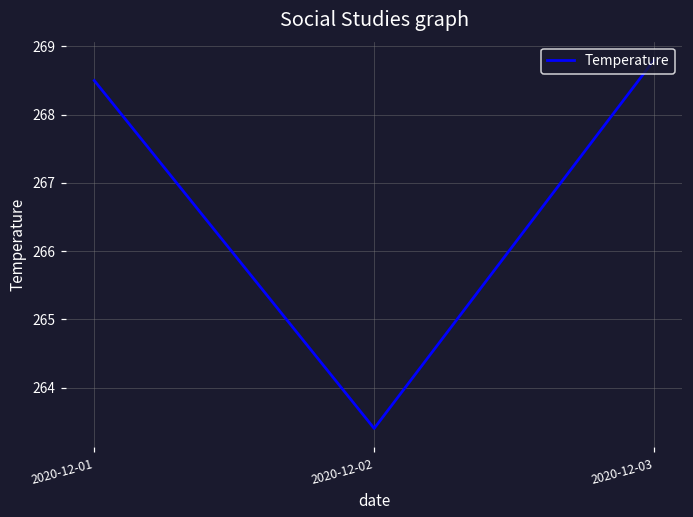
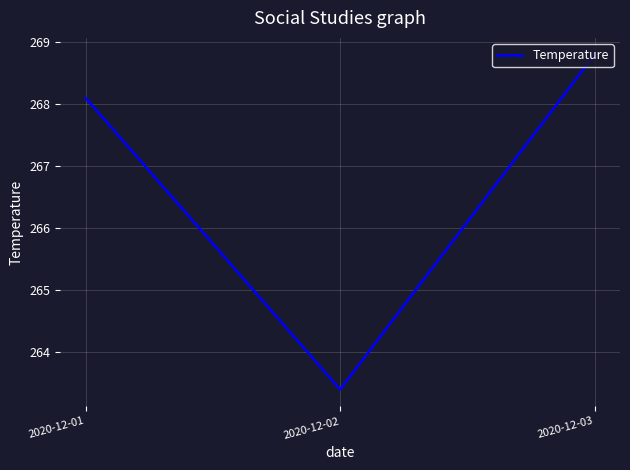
2020-12-01: 268.5 -> 268.1
